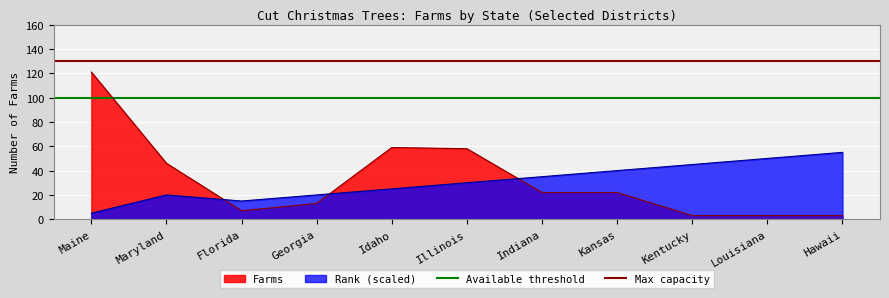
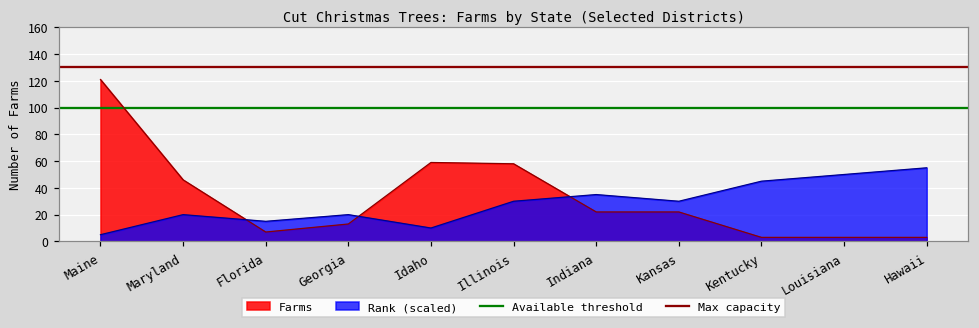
Rank (scaled), Idaho: 25 -> 10
Rank (scaled), Kansas: 40 -> 30
